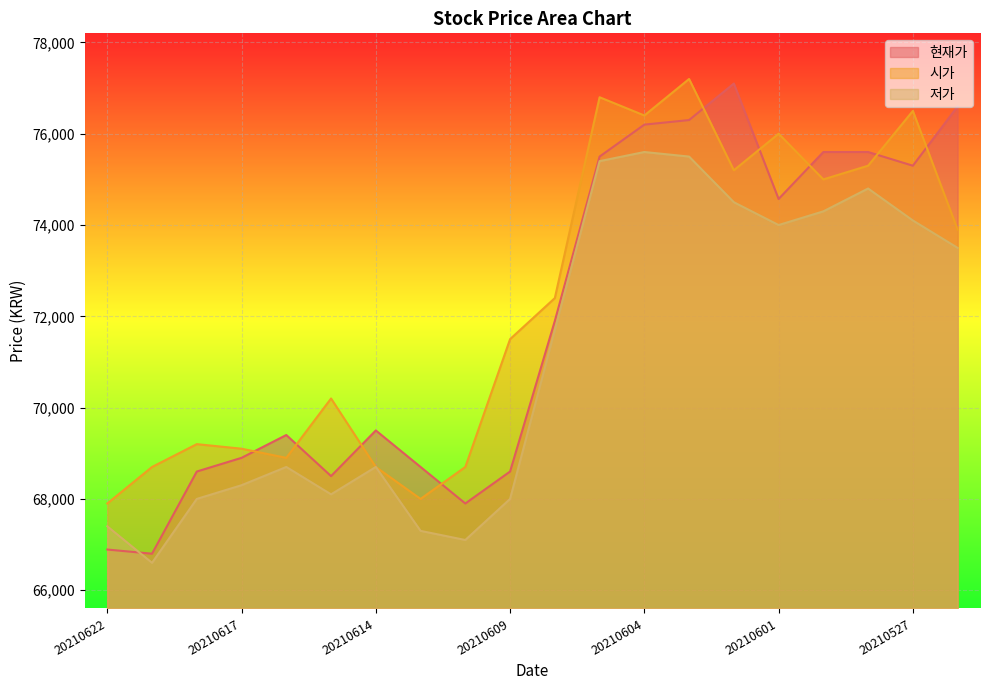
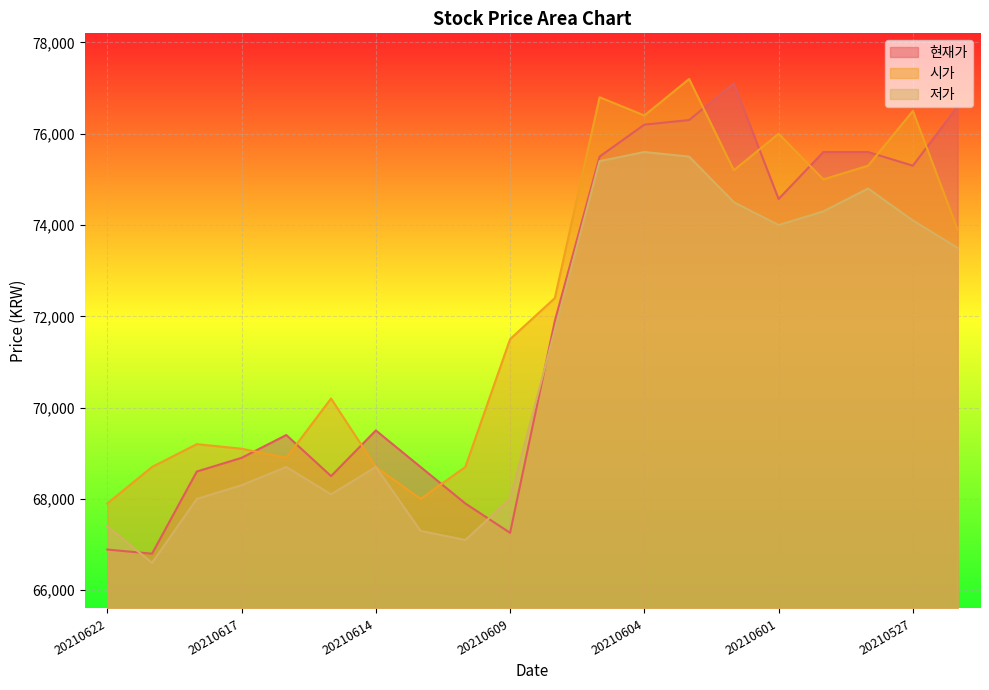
현재가, 20210609: 68,600 -> 67,300
